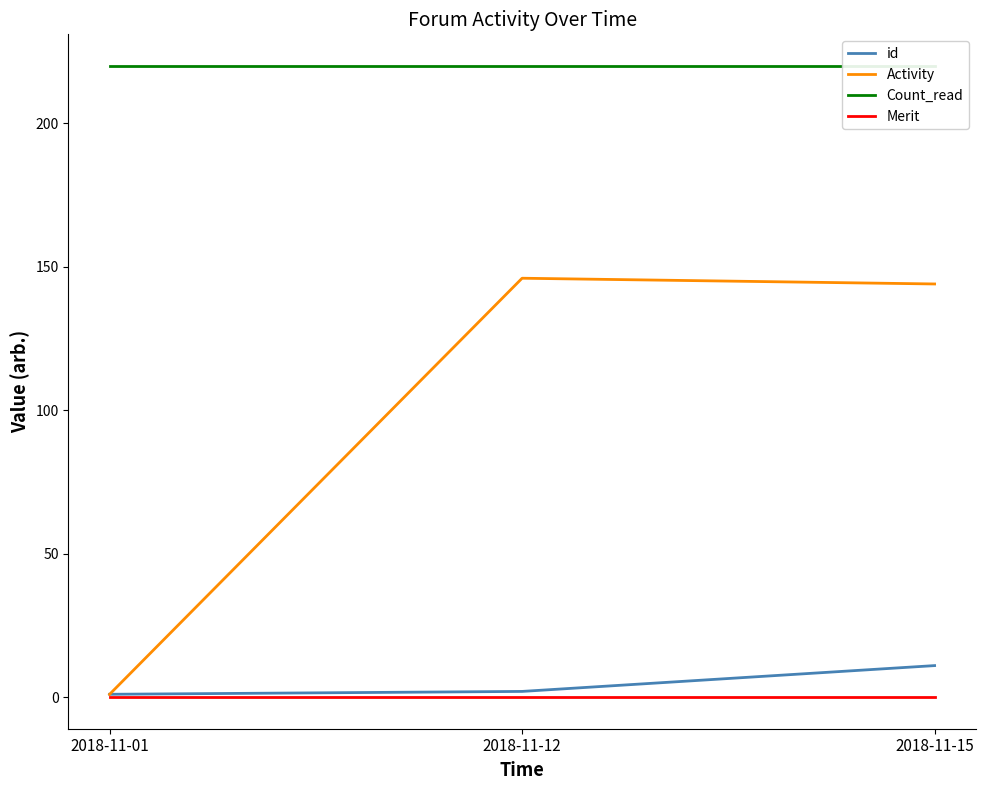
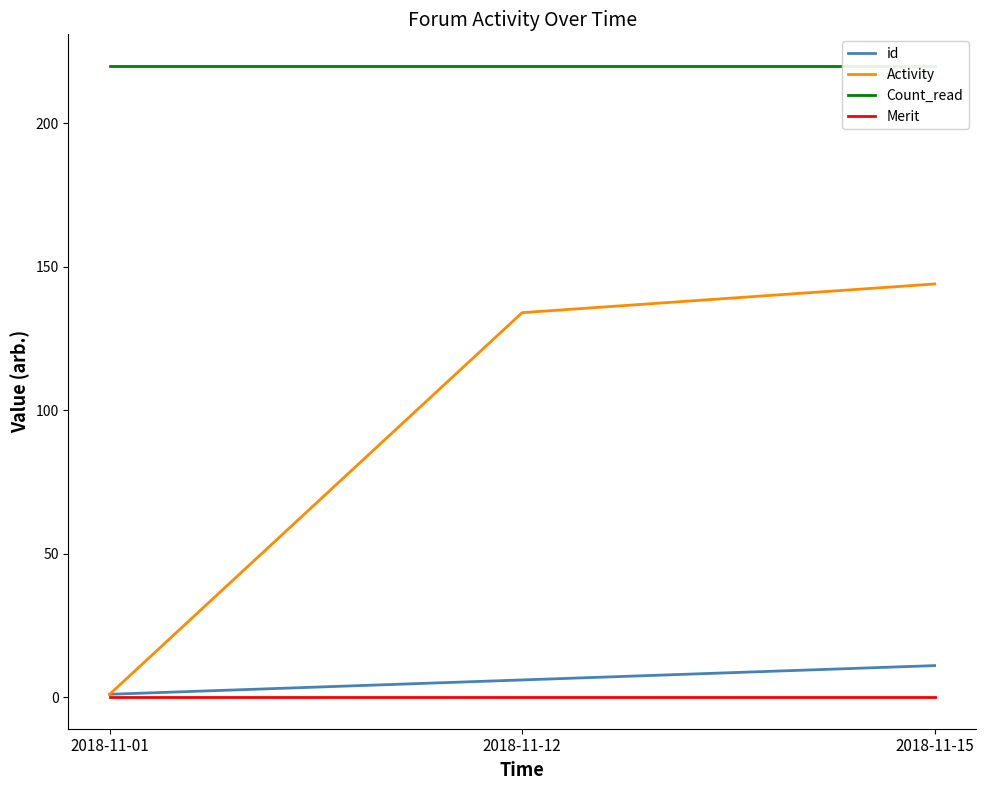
id, 2018-11-12: 2 -> 6
Activity, 2018-11-12: 146 -> 134
